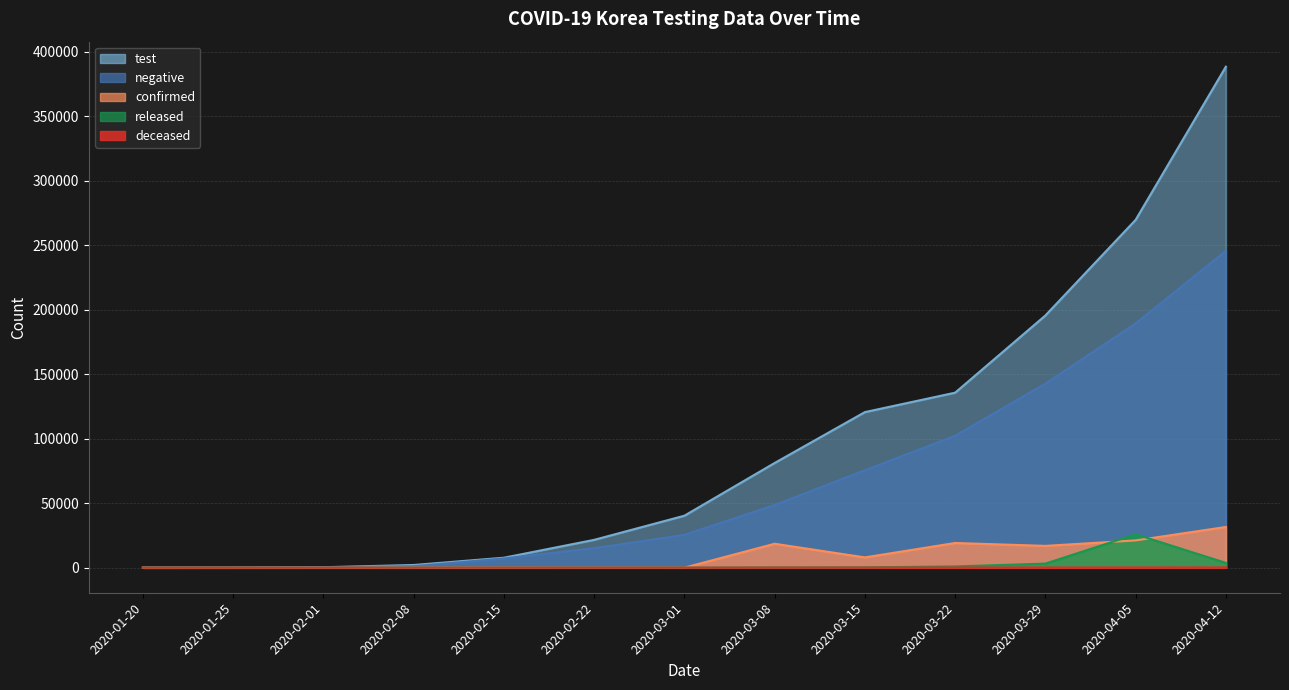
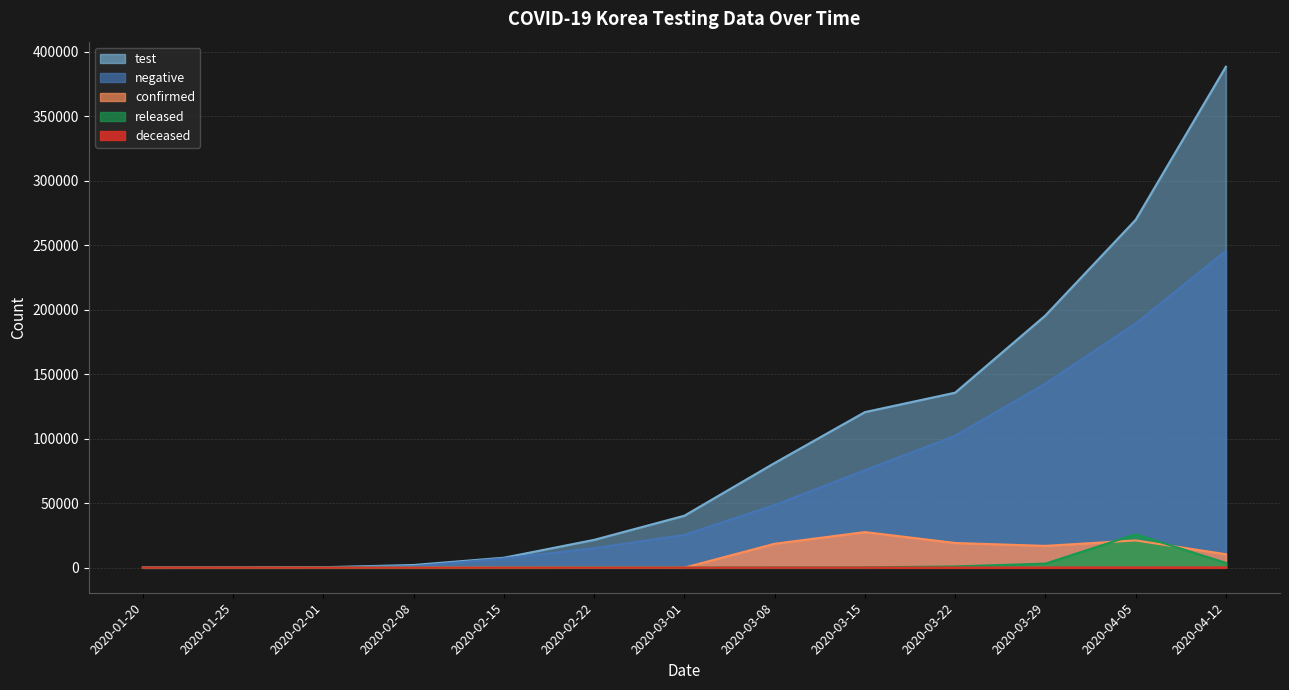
confirmed, 2020-03-15: 8000 -> 28000
confirmed, 2020-04-12: 32000 -> 10000
